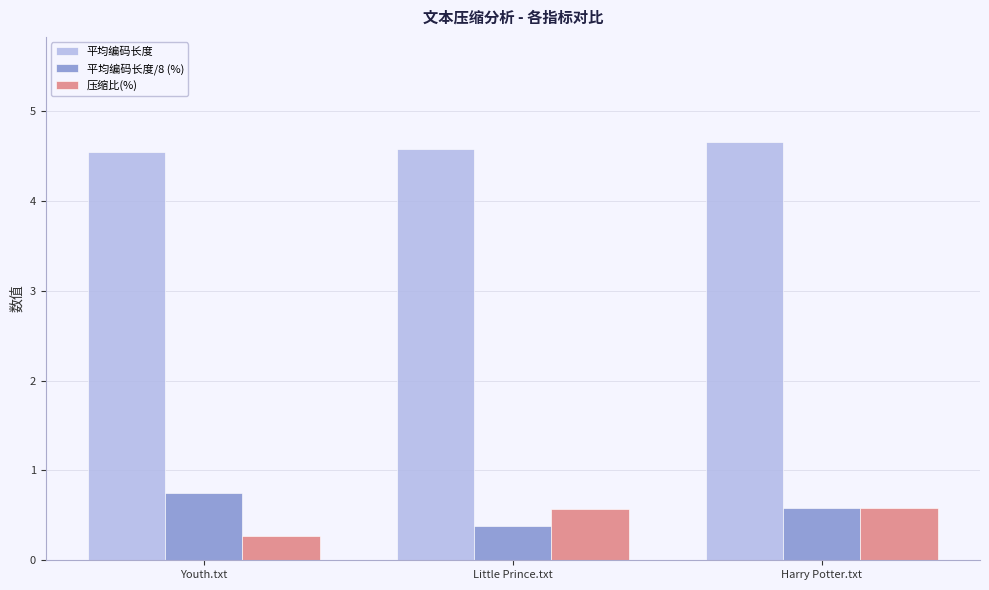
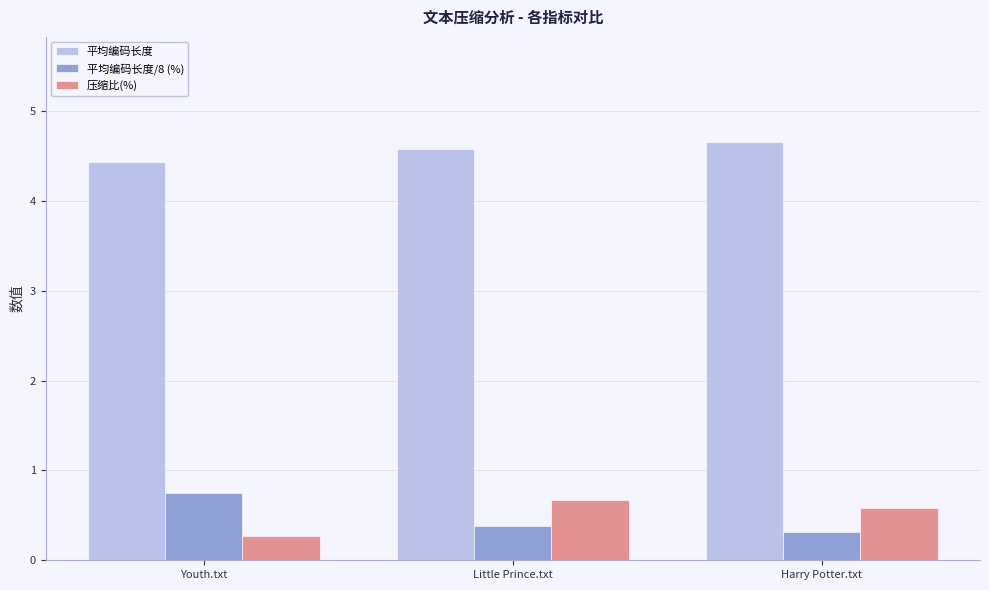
平均编码长度, Youth.txt: 4.5 -> 4.4
压缩比(%), Little Prince.txt: 0.6 -> 0.7
平均编码长度/8 (%), Harry Potter.txt: 0.6 -> 0.3
